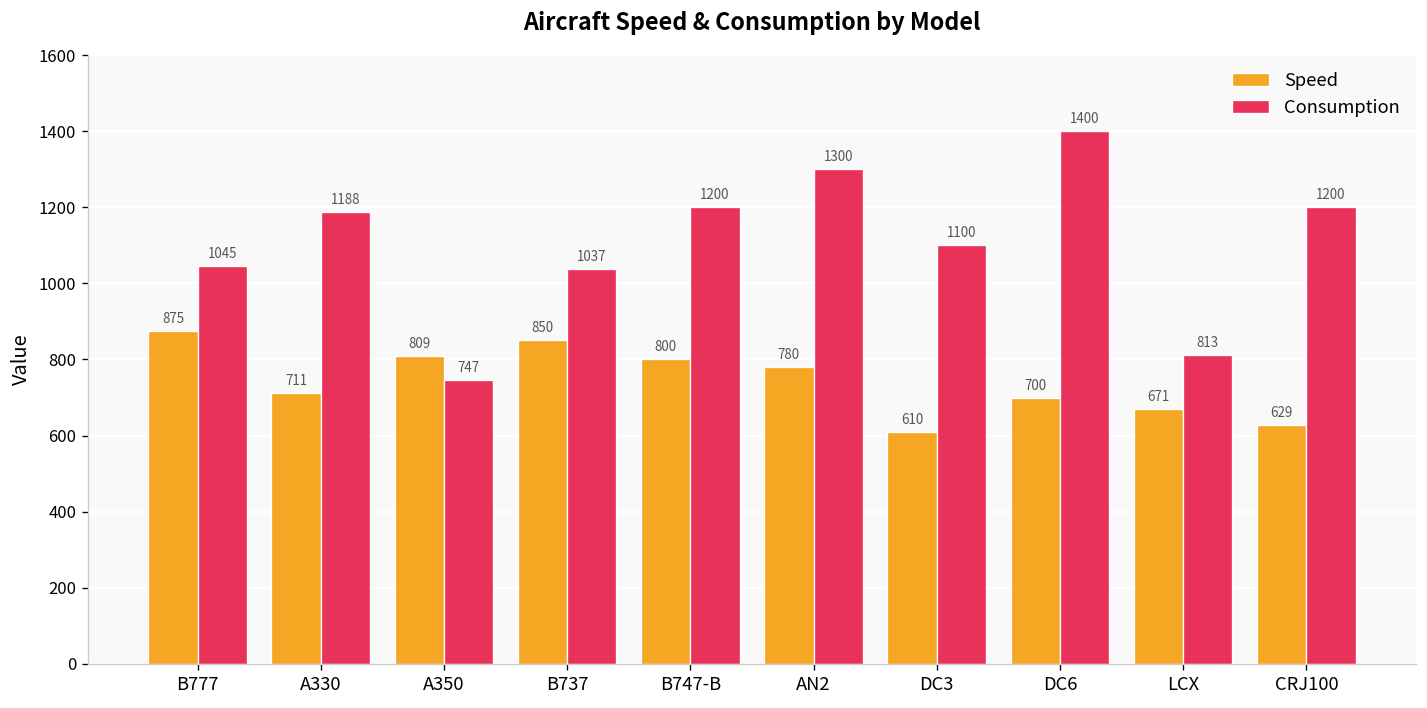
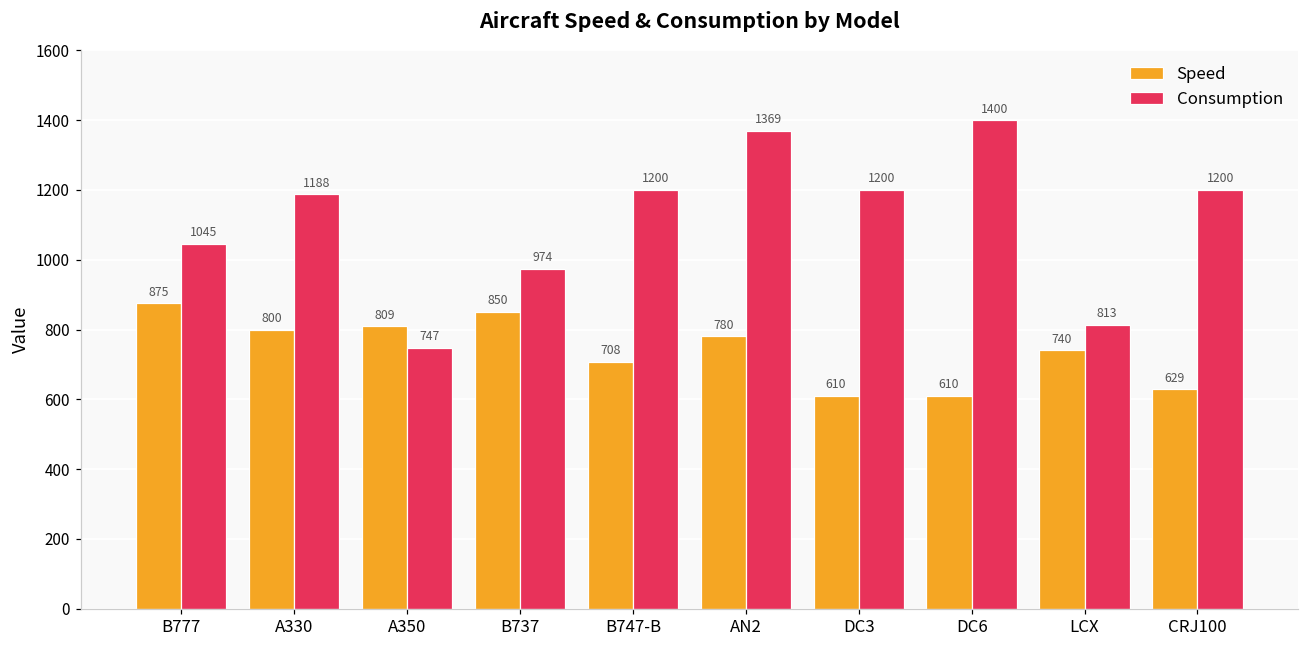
Speed, A330: 711 -> 800
Consumption, B737: 1037 -> 974
Speed, B747-B: 800 -> 708
Consumption, AN2: 1300 -> 1369
Consumption, DC3: 1100 -> 1200
Speed, DC6: 700 -> 610
Speed, LCX: 671 -> 740
